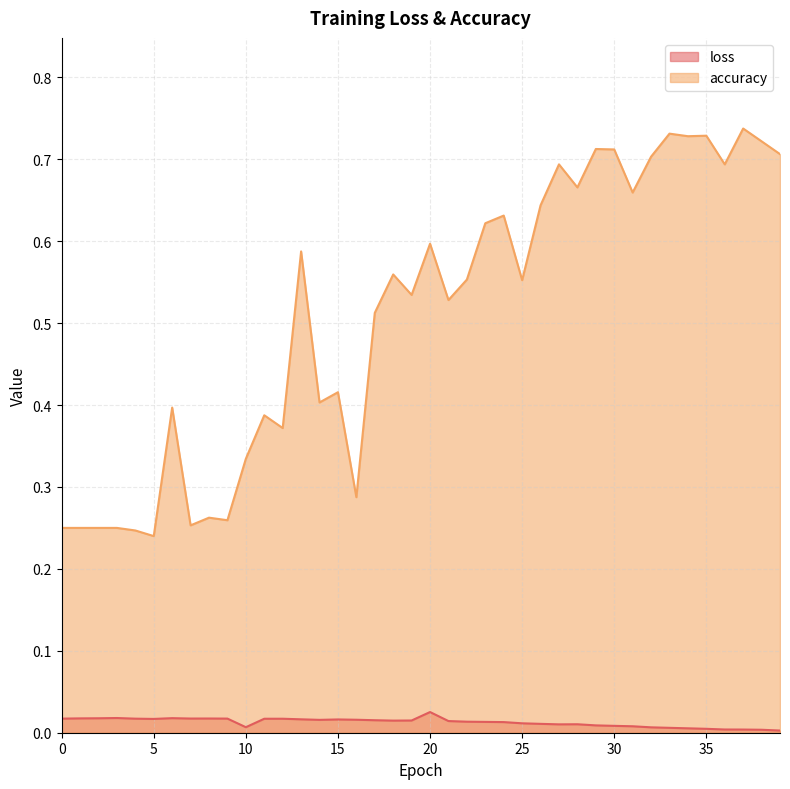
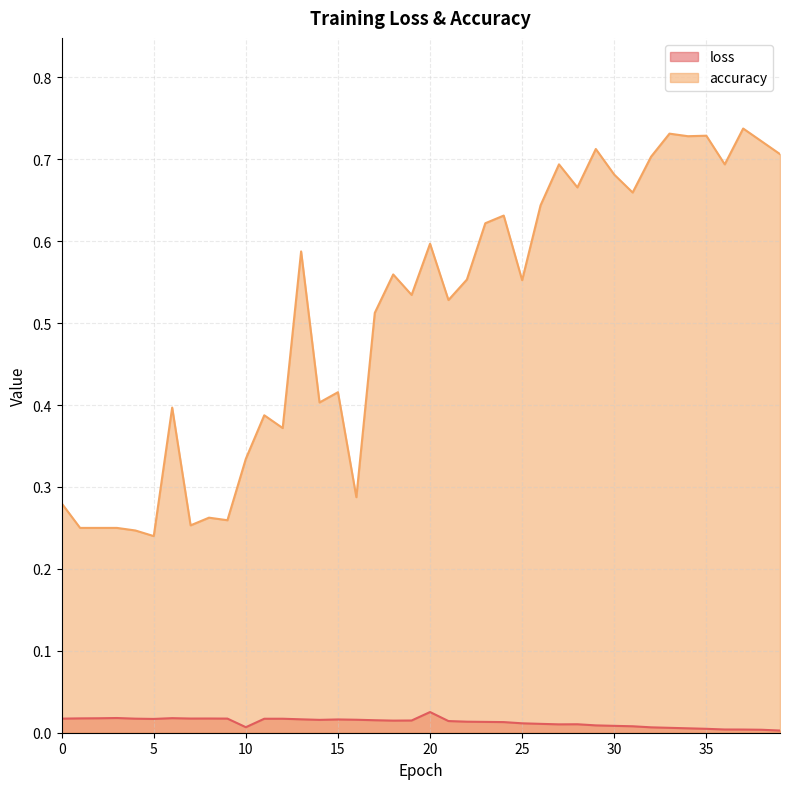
accuracy, 0: 0.25 -> 0.28
accuracy, 30: 0.71 -> 0.68
